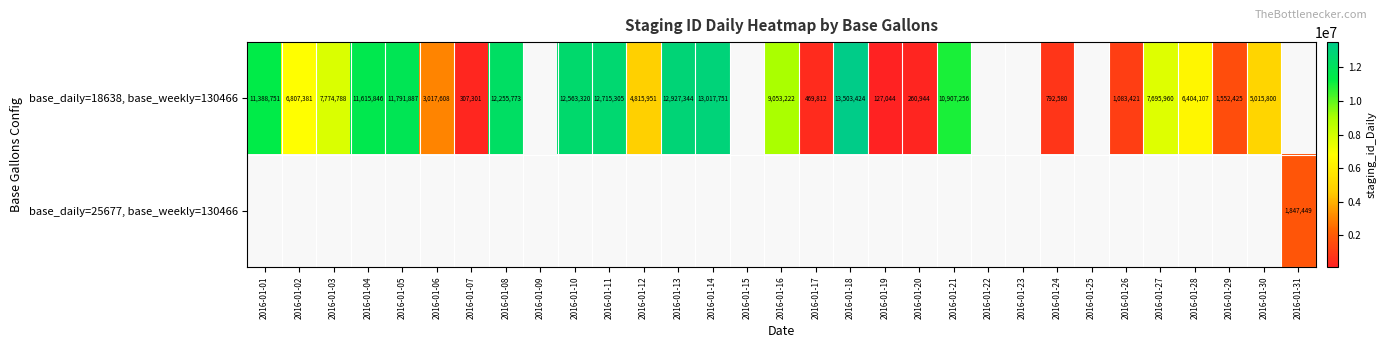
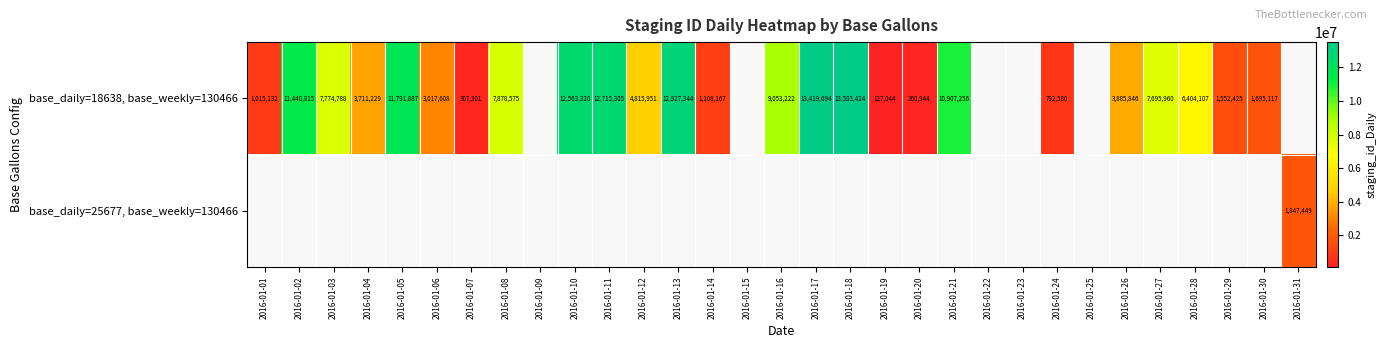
base_daily=18638, base_weekly=130466, 2016-01-01: 11,388,751 -> 1,015,132
base_daily=18638, base_weekly=130466, 2016-01-02: 6,807,381 -> 11,440,815
base_daily=18638, base_weekly=130466, 2016-01-04: 11,615,846 -> 3,711,229
base_daily=18638, base_weekly=130466, 2016-01-08: 12,255,773 -> 7,878,575
base_daily=18638, base_weekly=130466, 2016-01-14: 13,017,751 -> 1,108,167
base_daily=18638, base_weekly=130466, 2016-01-17: 469,812 -> 13,419,694
base_daily=18638, base_weekly=130466, 2016-01-26: 1,083,421 -> 3,885,846
base_daily=18638, base_weekly=130466, 2016-01-30: 5,015,800 -> 1,695,117
